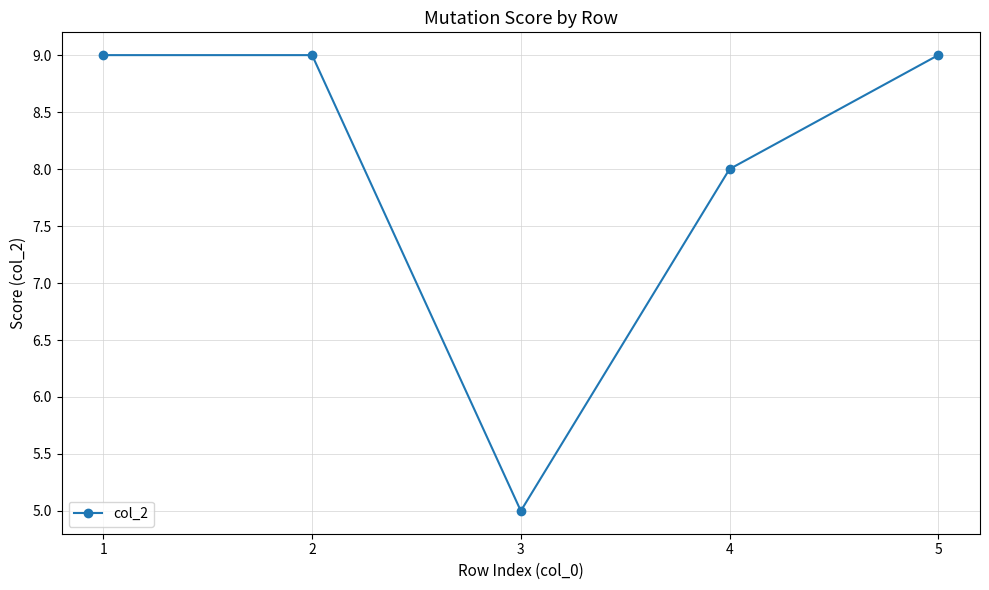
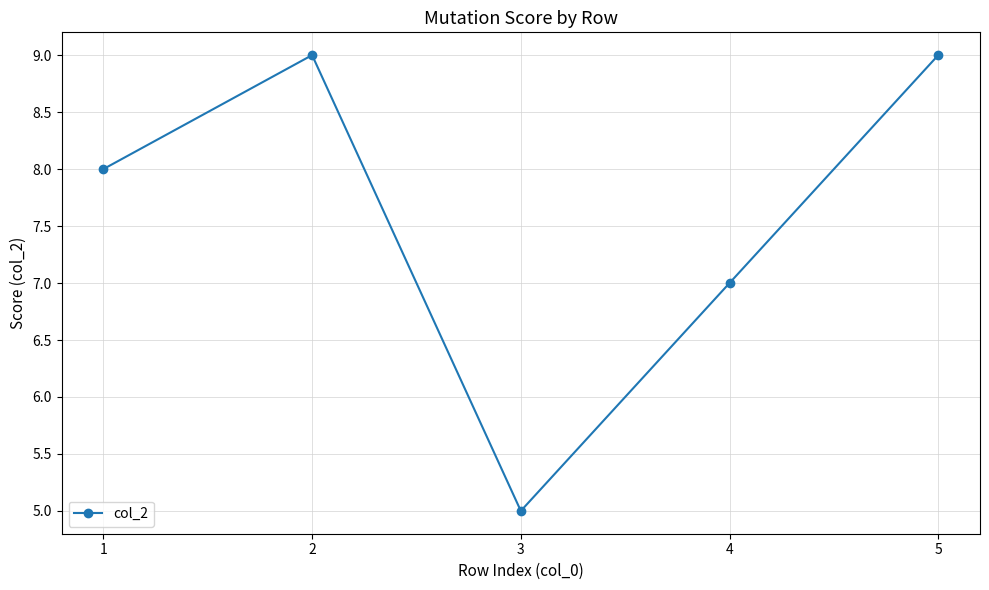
1: 9 -> 8
4: 8 -> 7
